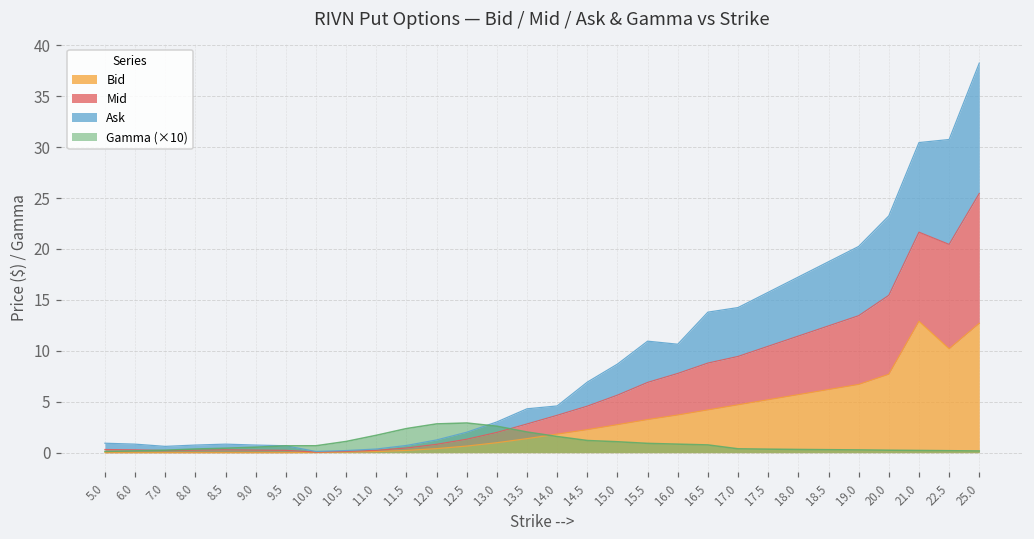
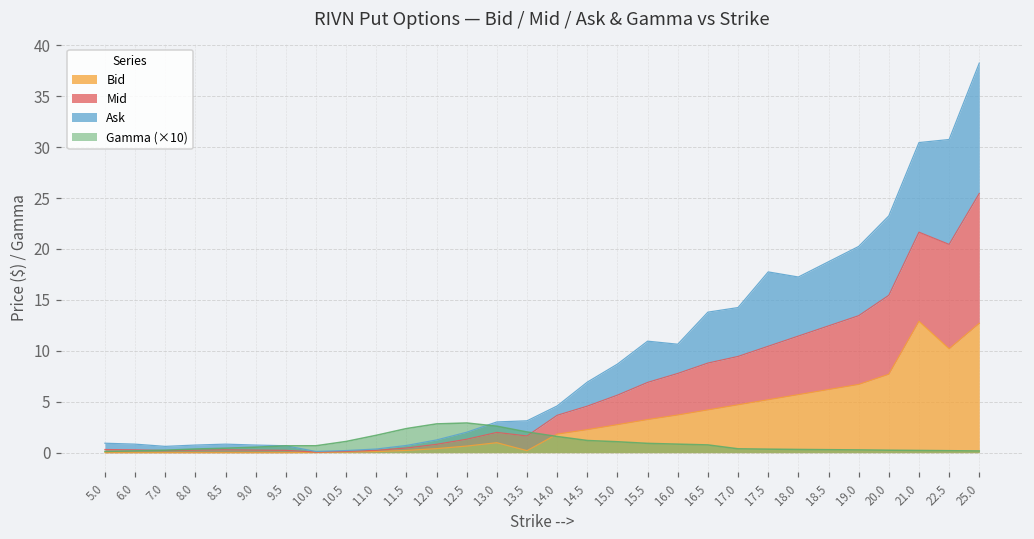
Bid, 13.5: 1 -> 0
Ask, 17.5: 5 -> 7
